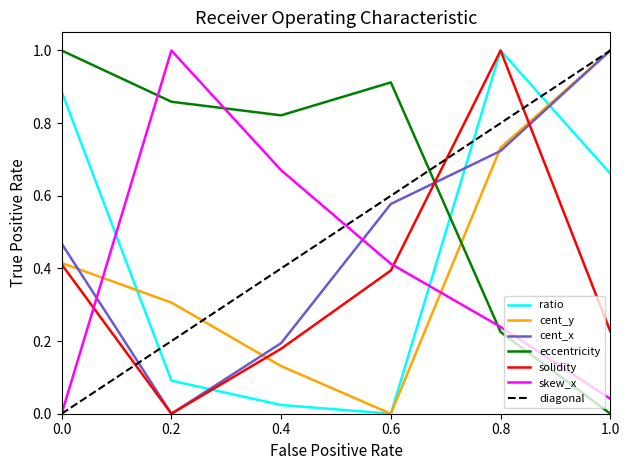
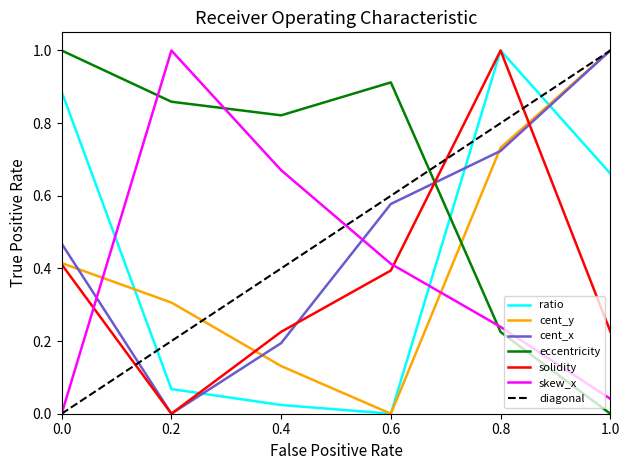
ratio, 0.2: 0.09 -> 0.07
solidity, 0.4: 0.18 -> 0.23
